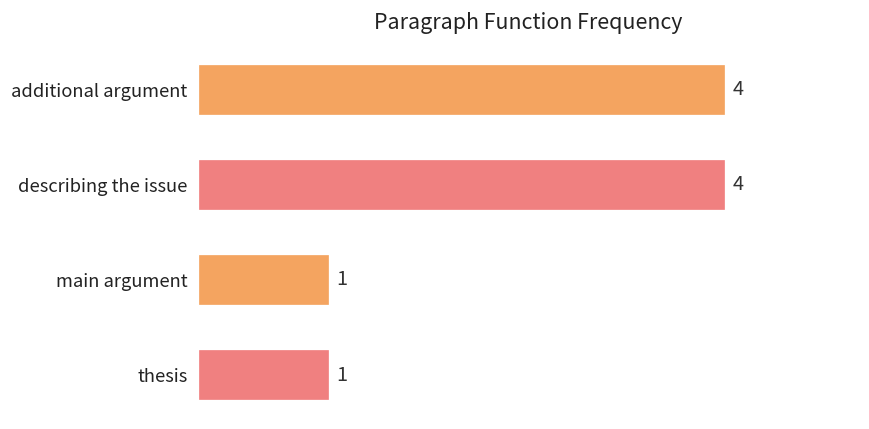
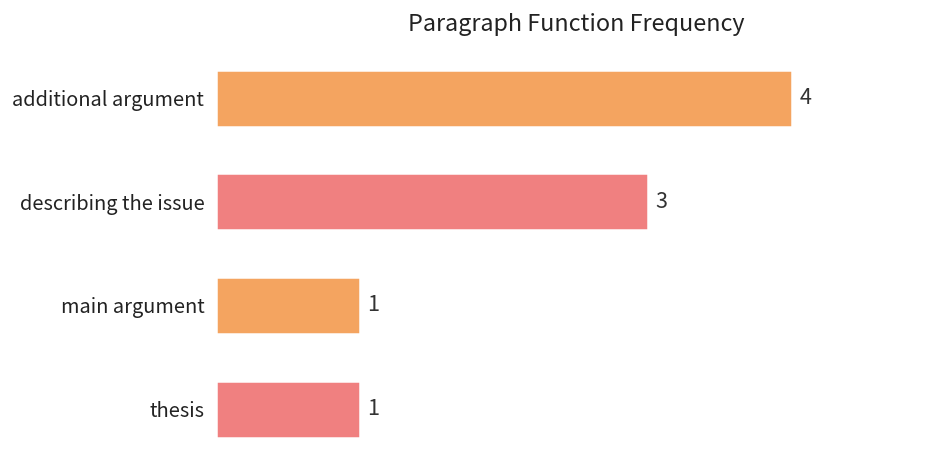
describing the issue: 4 -> 3
